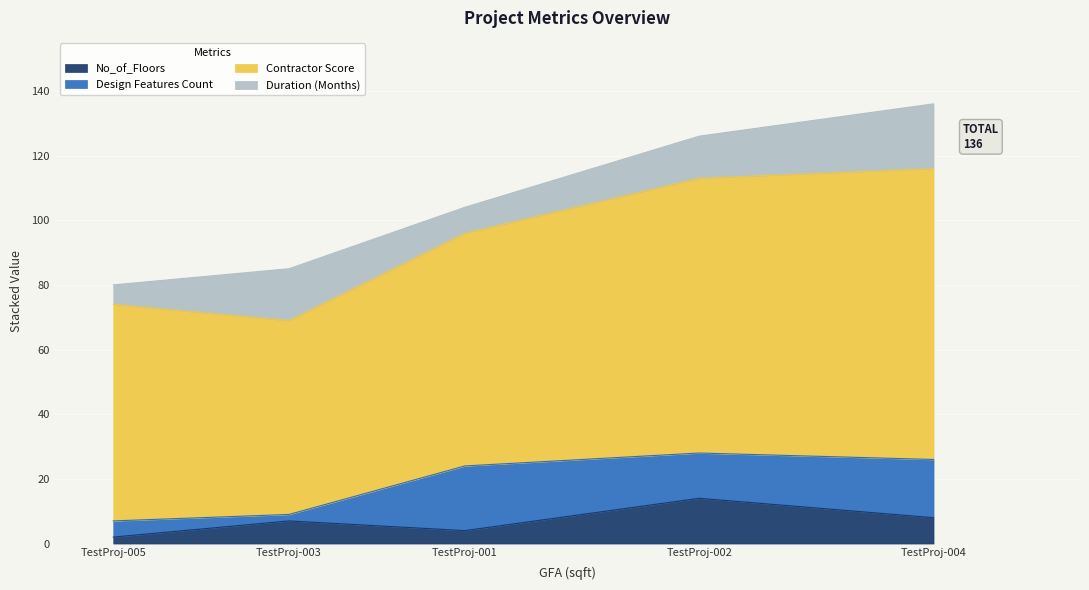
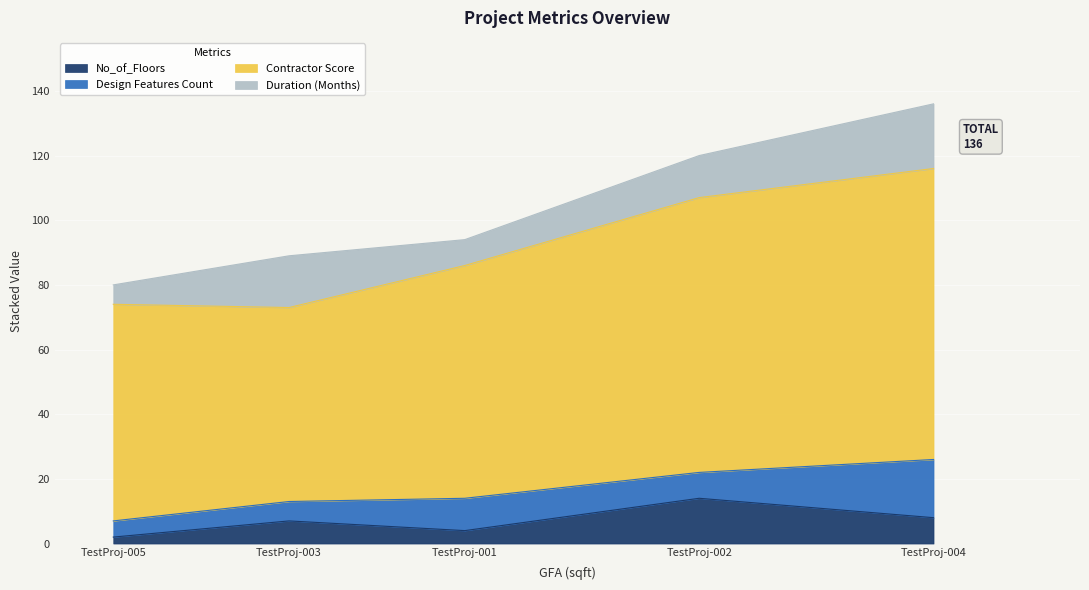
Design Features Count, TestProj-003: 2 -> 6
Design Features Count, TestProj-001: 20 -> 10
Design Features Count, TestProj-002: 14 -> 8
